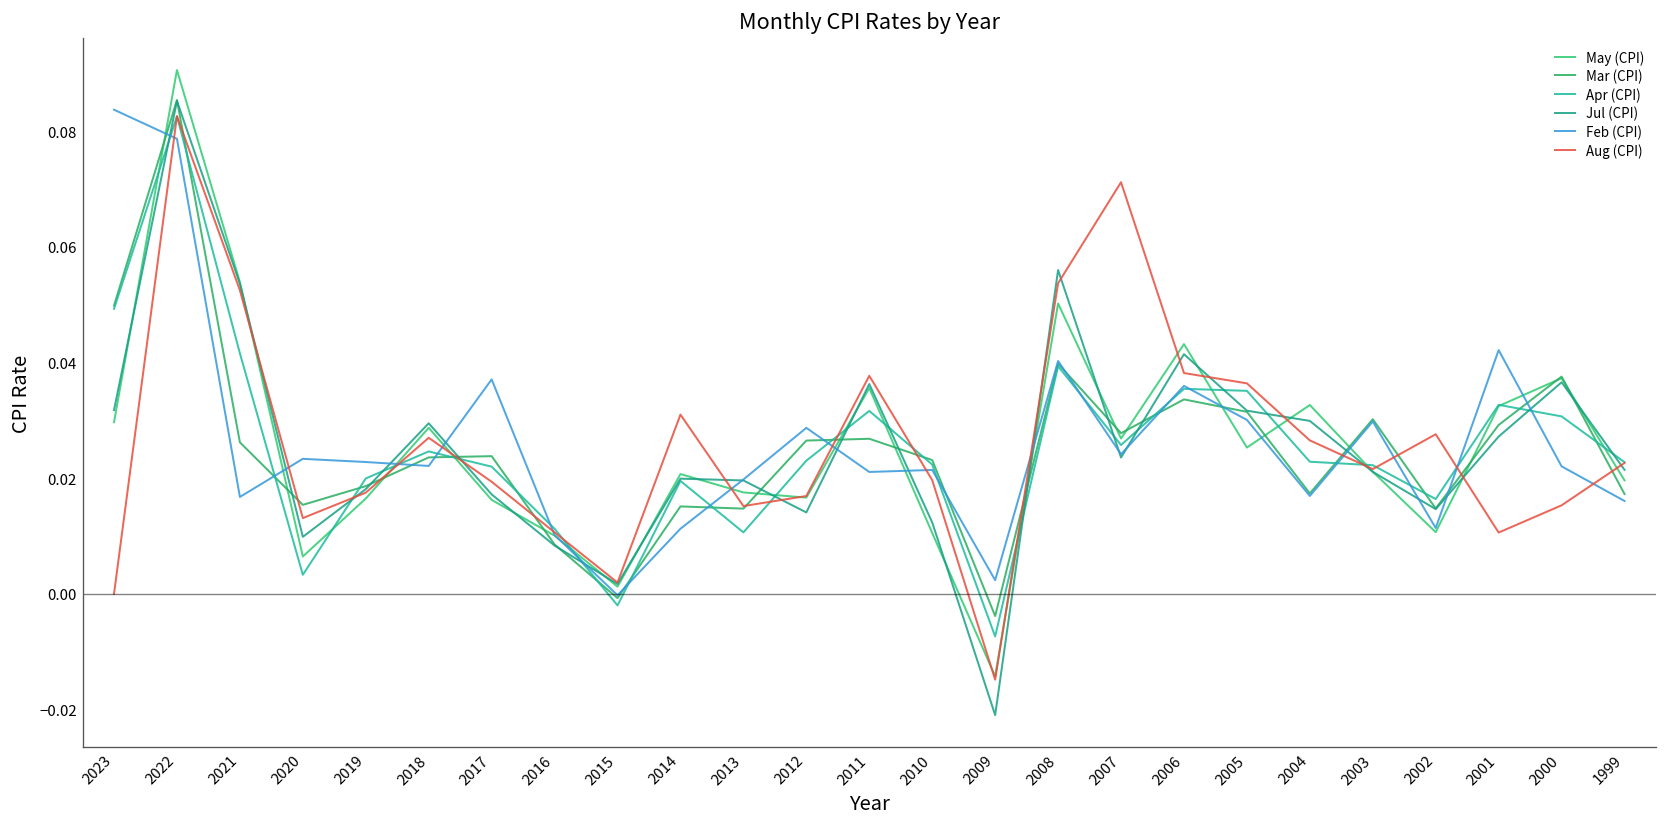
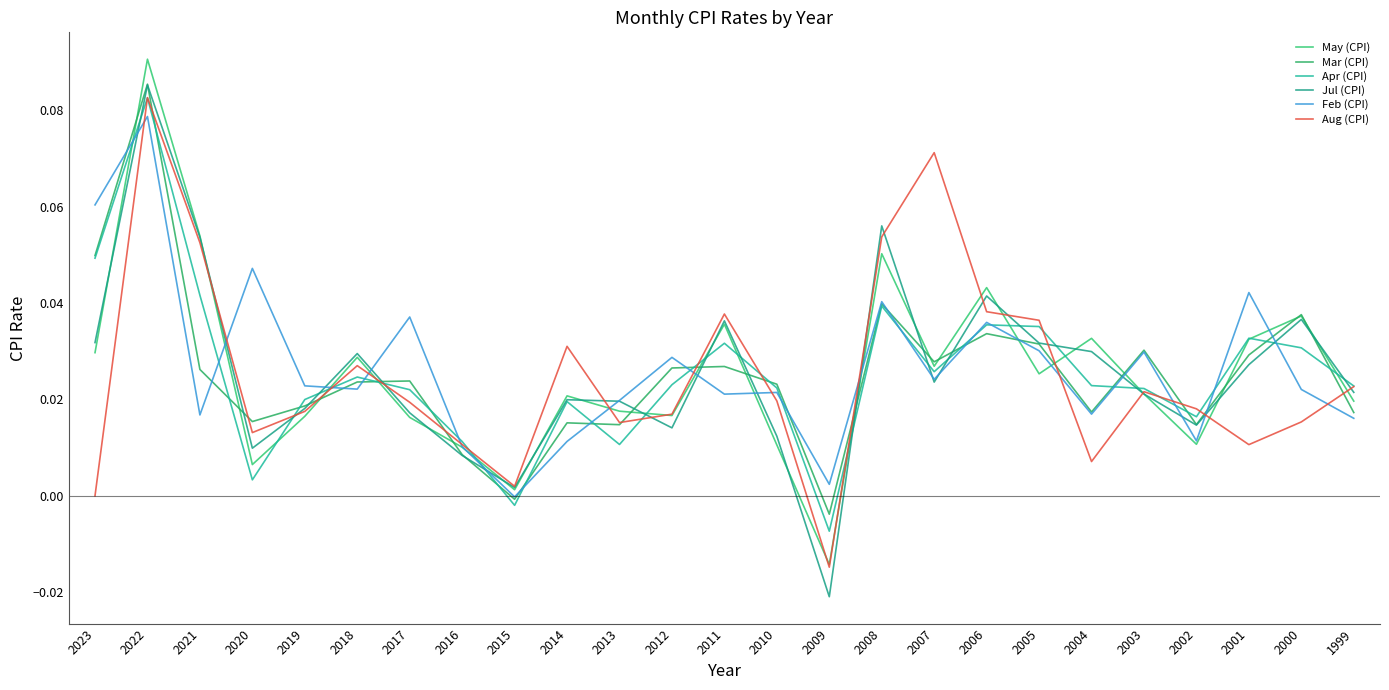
Feb (CPI), 2023: 0.084 -> 0.060
Feb (CPI), 2020: 0.023 -> 0.047
Aug (CPI), 2004: 0.027 -> 0.007
Aug (CPI), 2002: 0.028 -> 0.018
